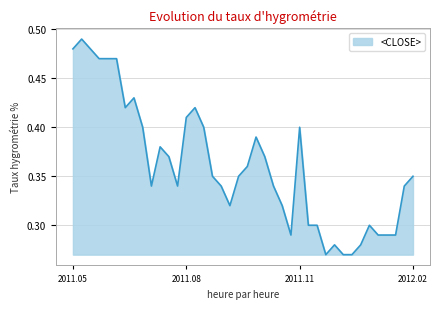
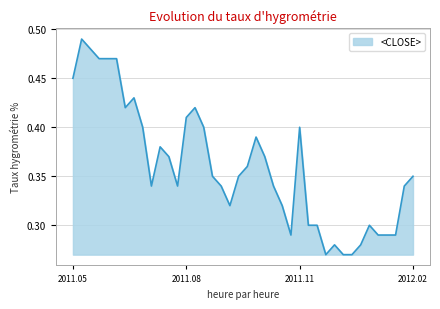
2011.05: 0.48 -> 0.45
